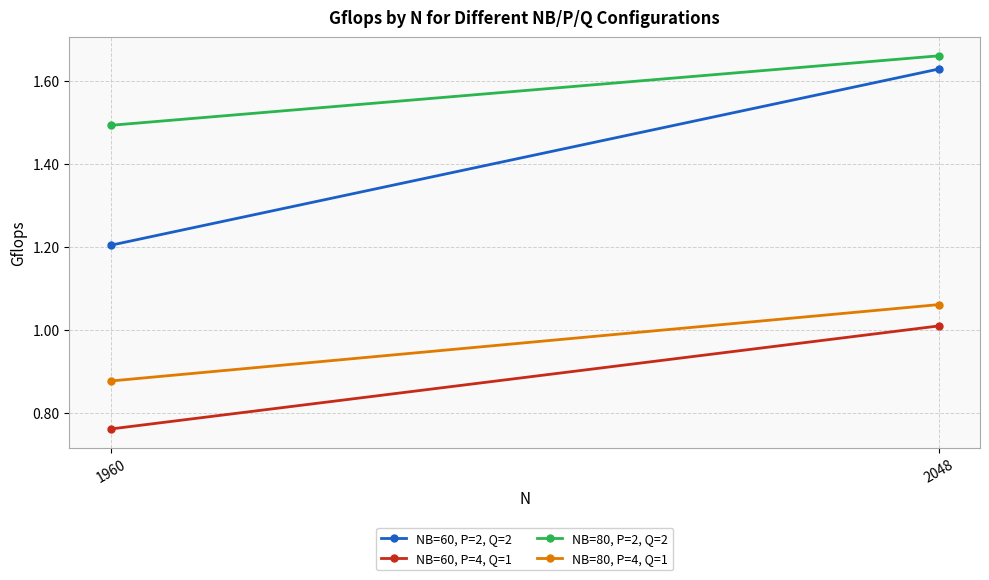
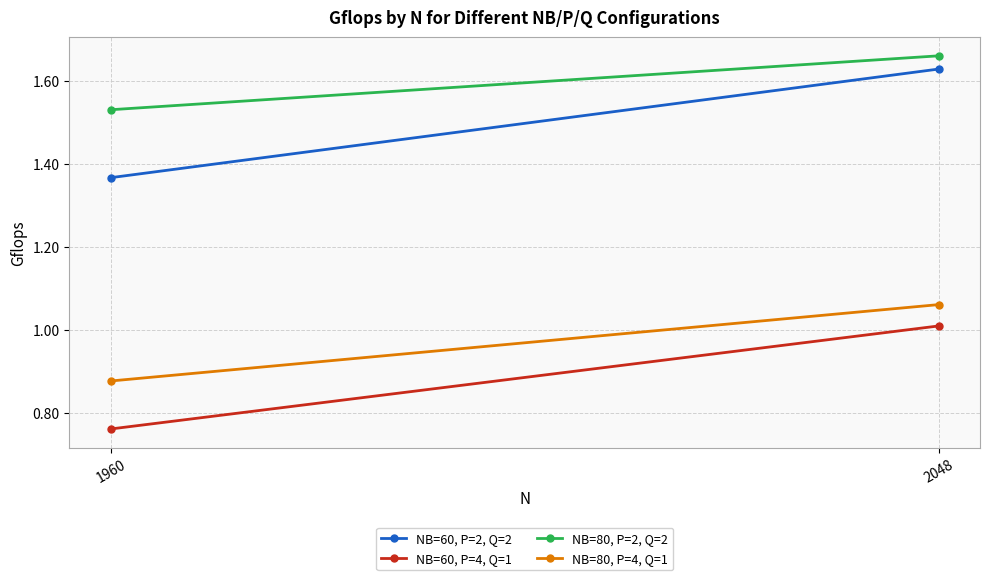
NB=60, P=2, Q=2, 1960: 1.20 -> 1.37
NB=80, P=2, Q=2, 1960: 1.49 -> 1.53
